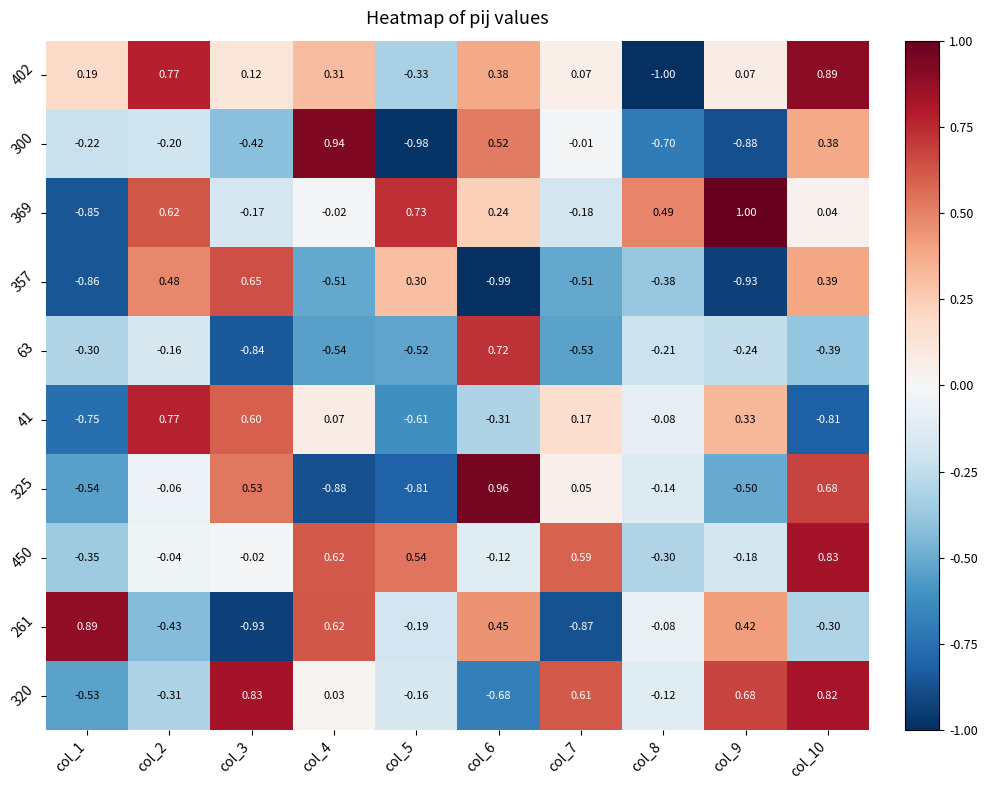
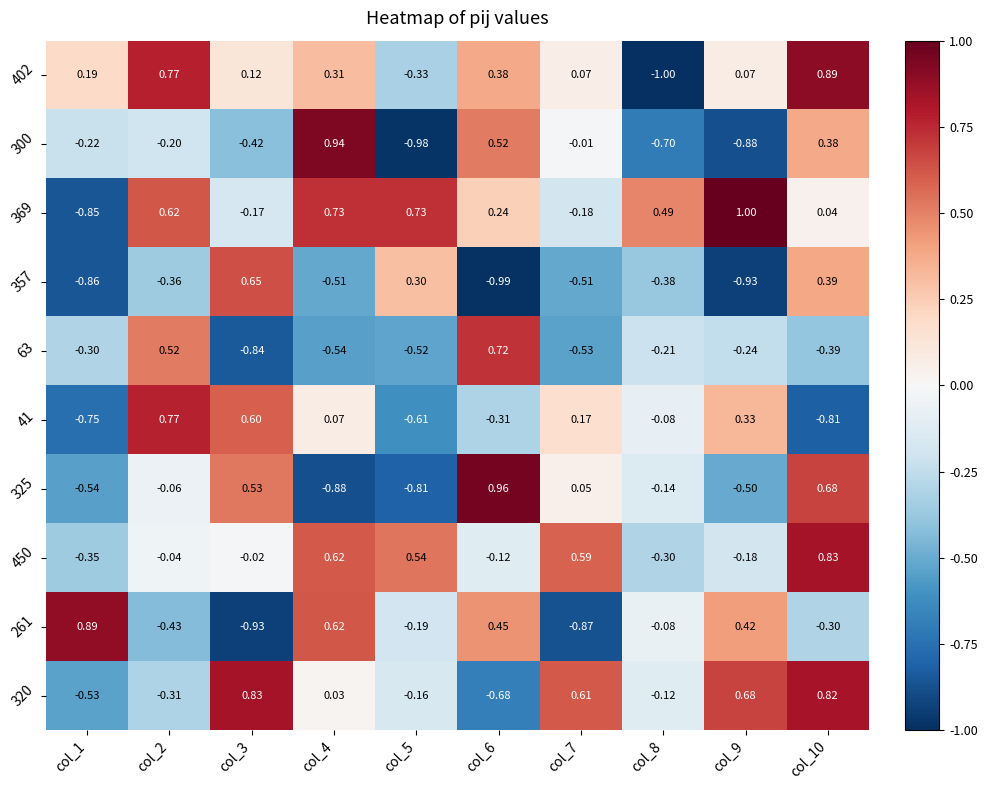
369, col_4: -0.02 -> 0.73
357, col_2: 0.48 -> -0.36
63, col_2: -0.16 -> 0.52
